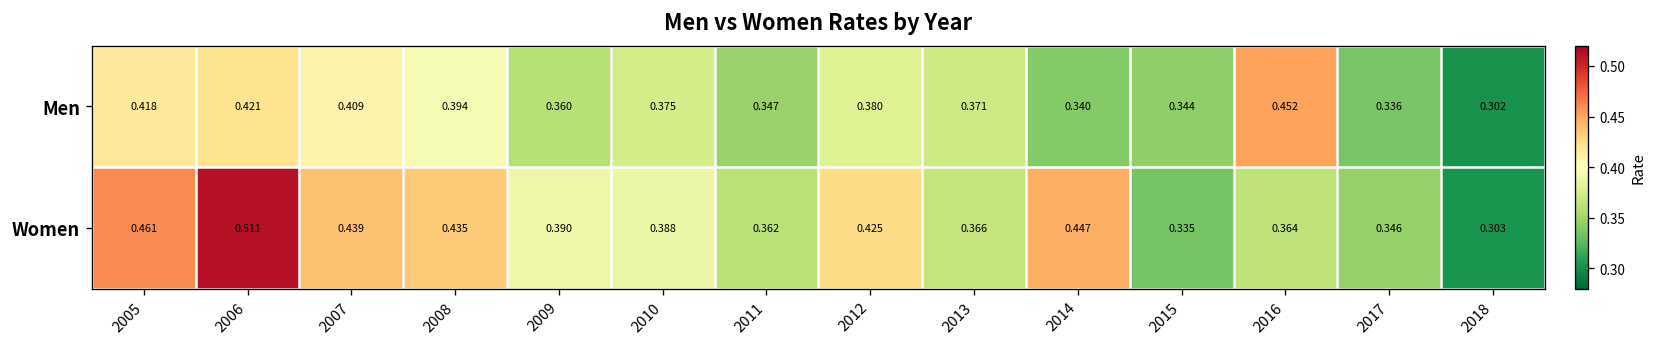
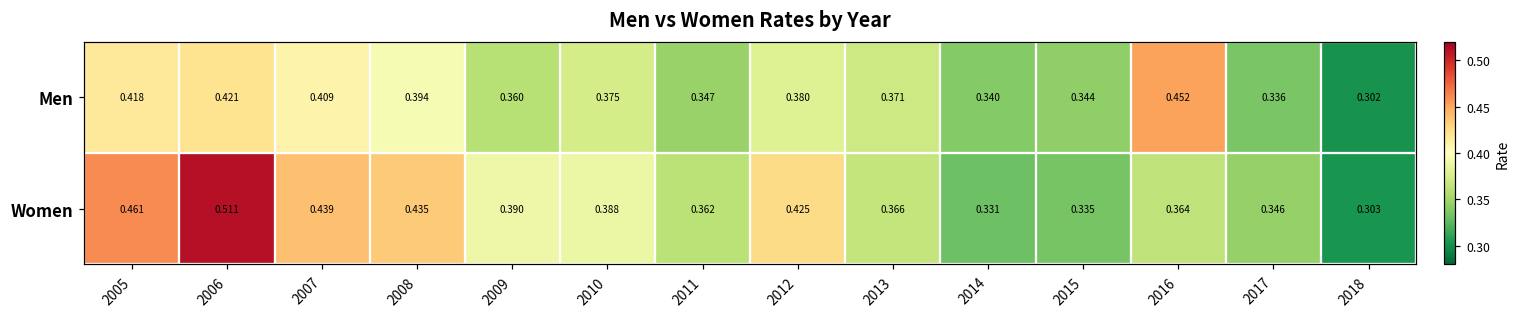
Women, 2014: 0.447 -> 0.331
